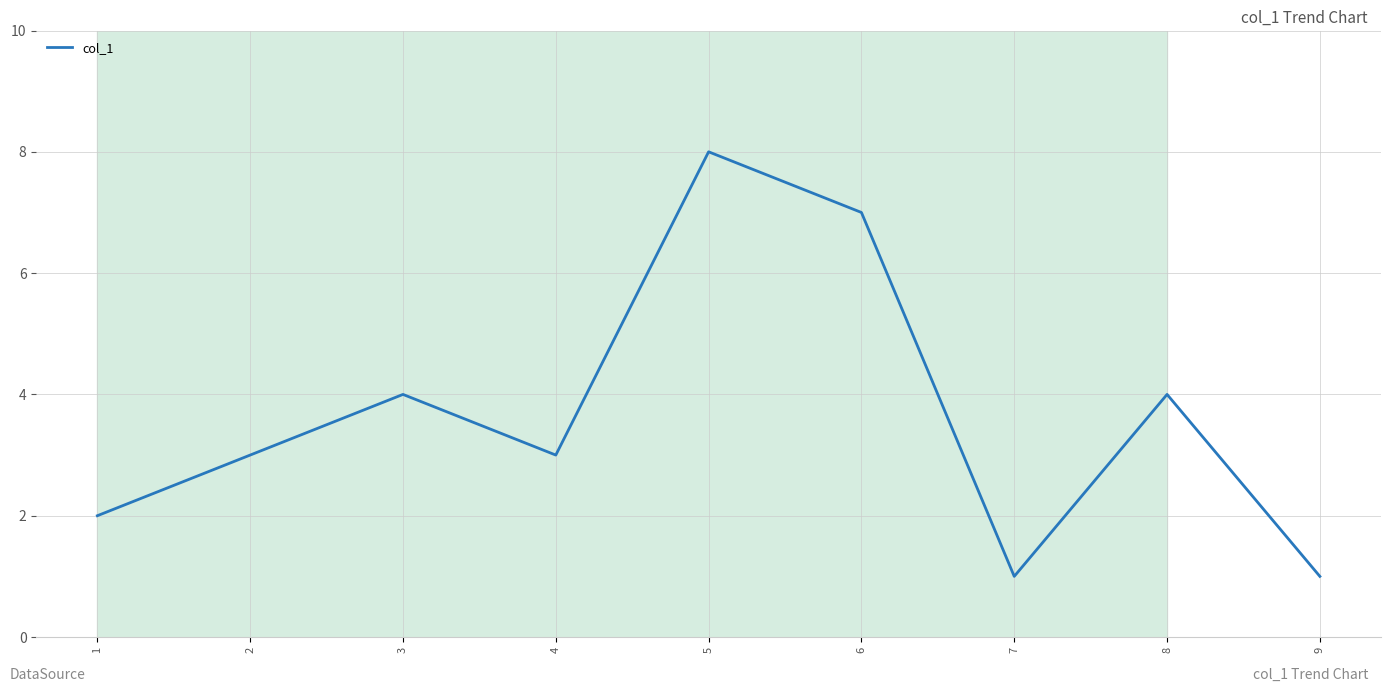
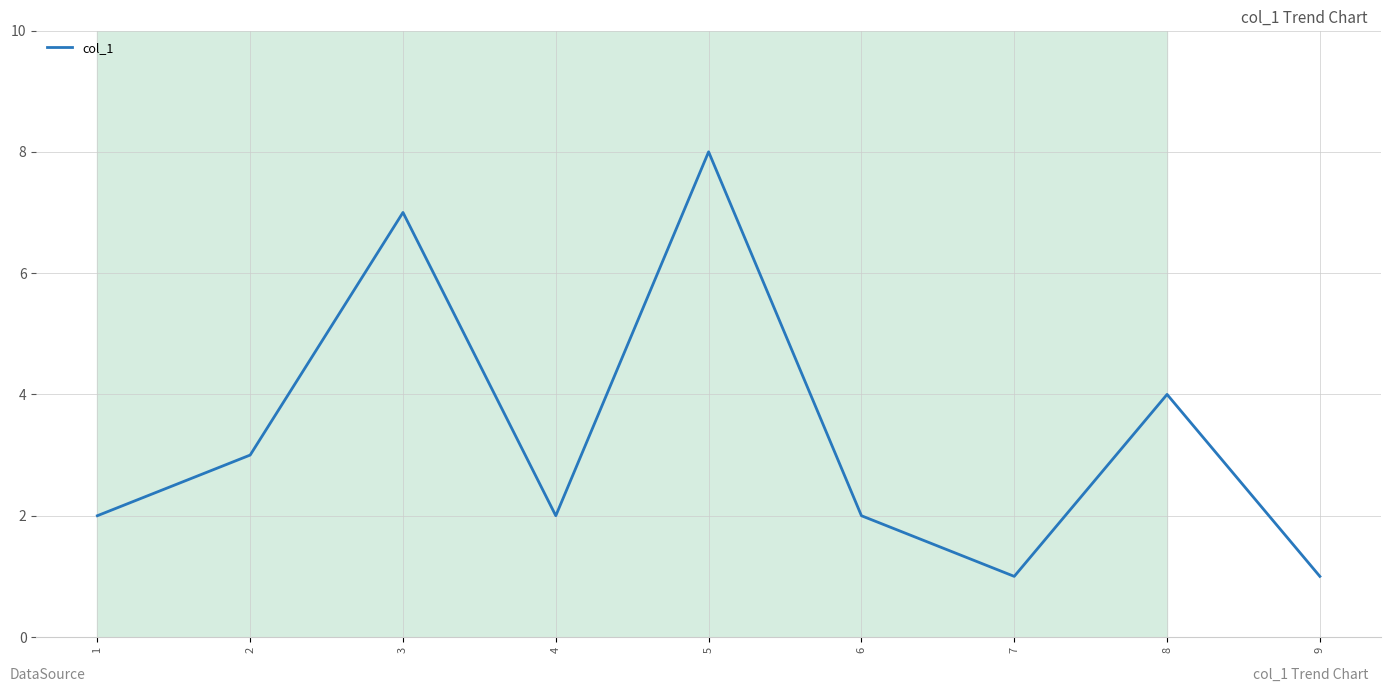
3: 4 -> 7
4: 3 -> 2
6: 7 -> 2
